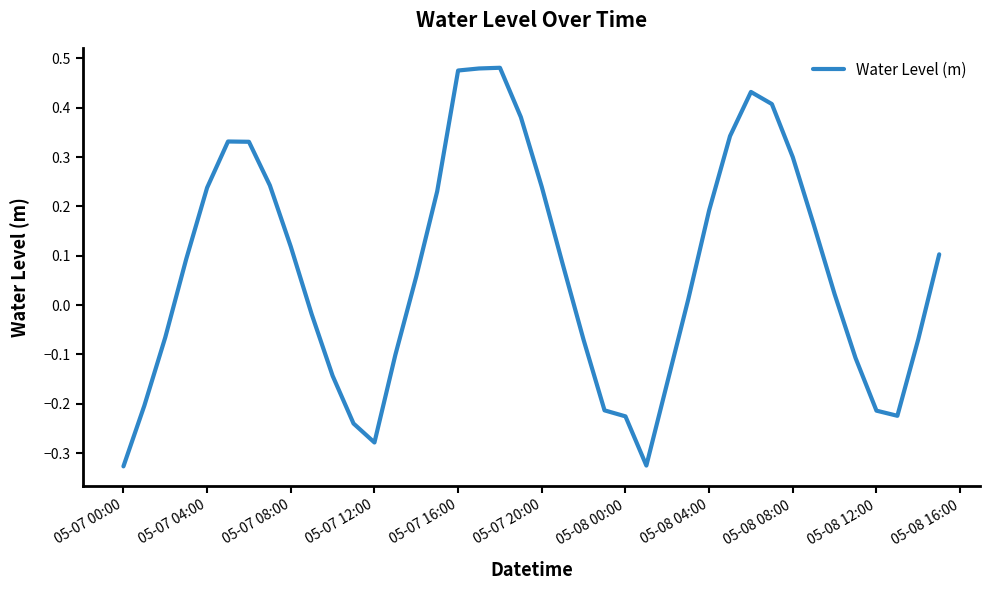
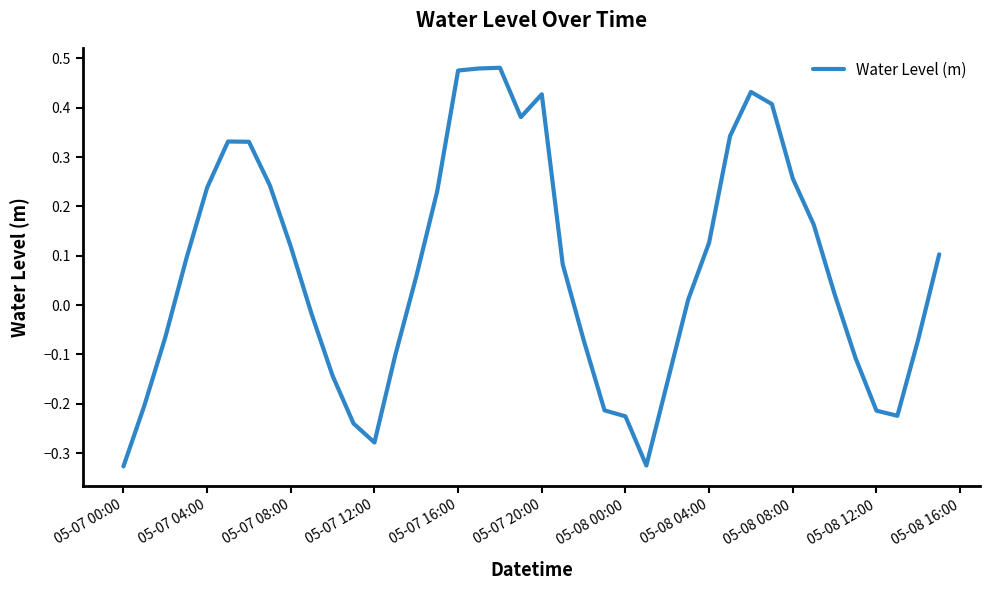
05-07 20:00: 0.24 -> 0.43
05-08 04:00: 0.19 -> 0.13
05-08 08:00: 0.30 -> 0.26
